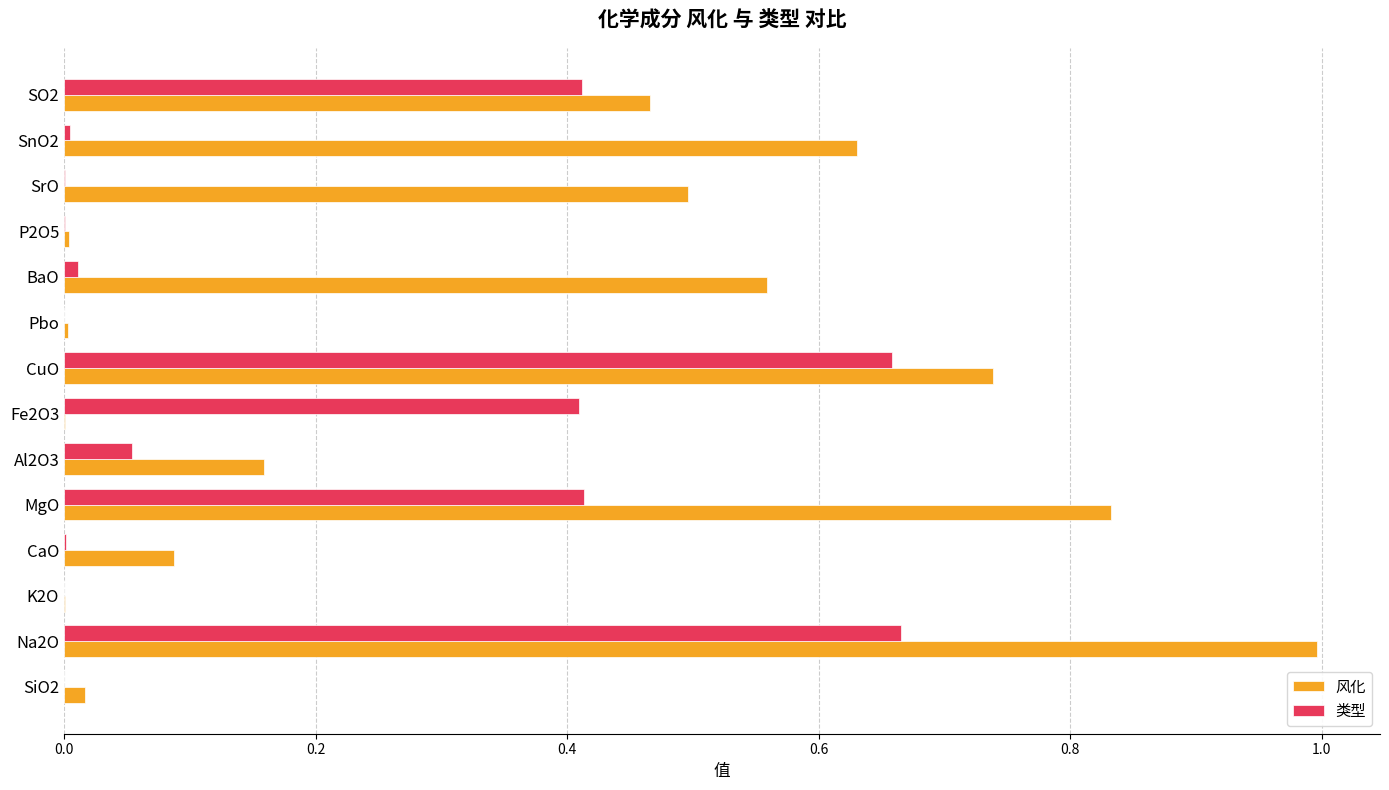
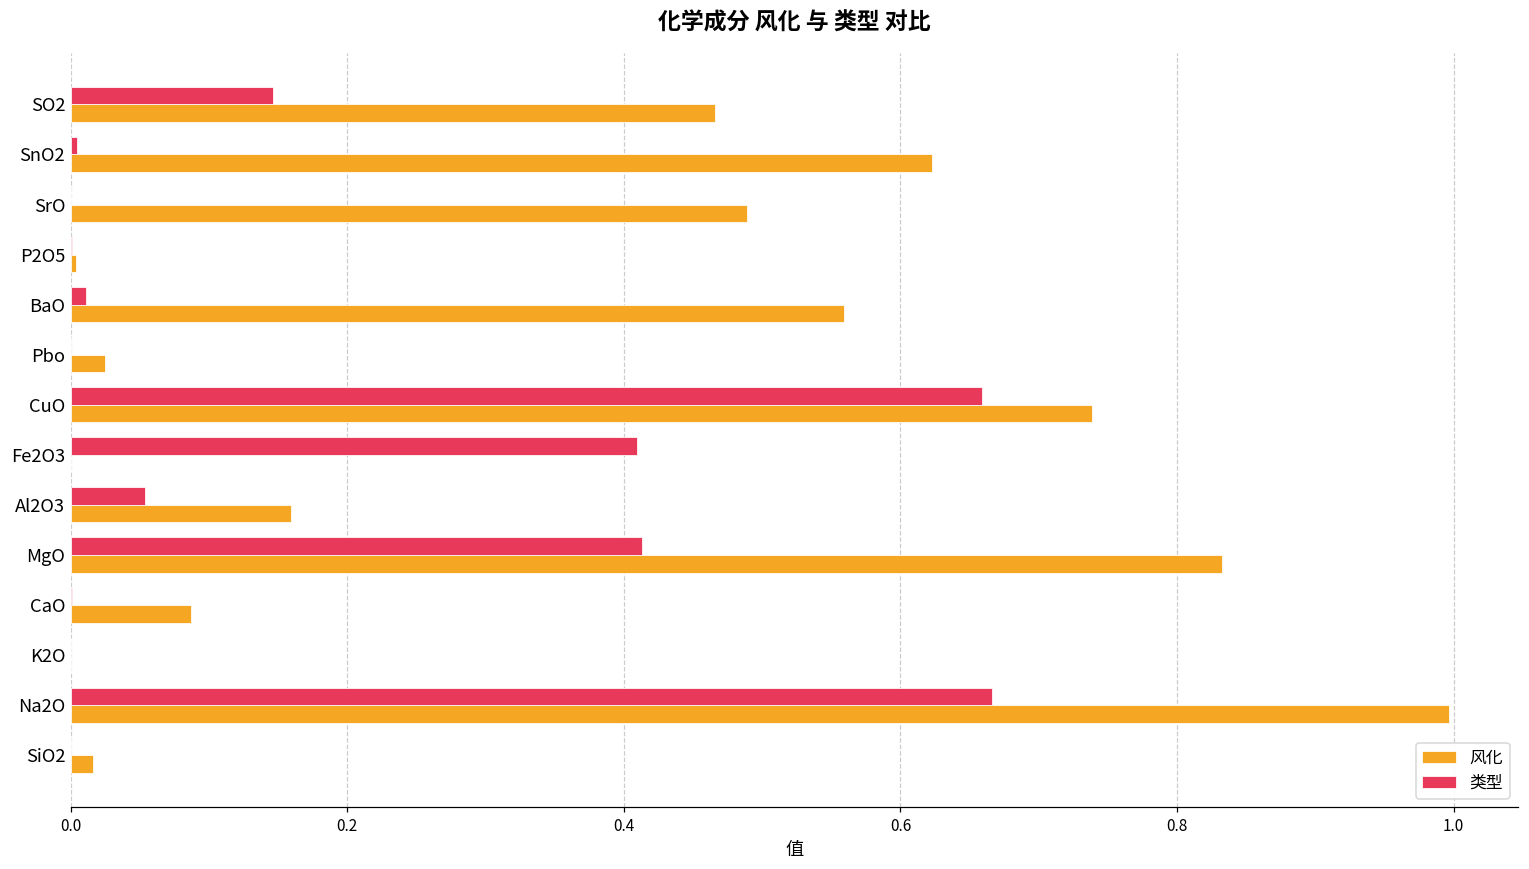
类型, SO2: 0.412 -> 0.147
风化, SnO2: 0.630 -> 0.623
风化, SrO: 0.496 -> 0.489
风化, Pbo: 0.003 -> 0.025
